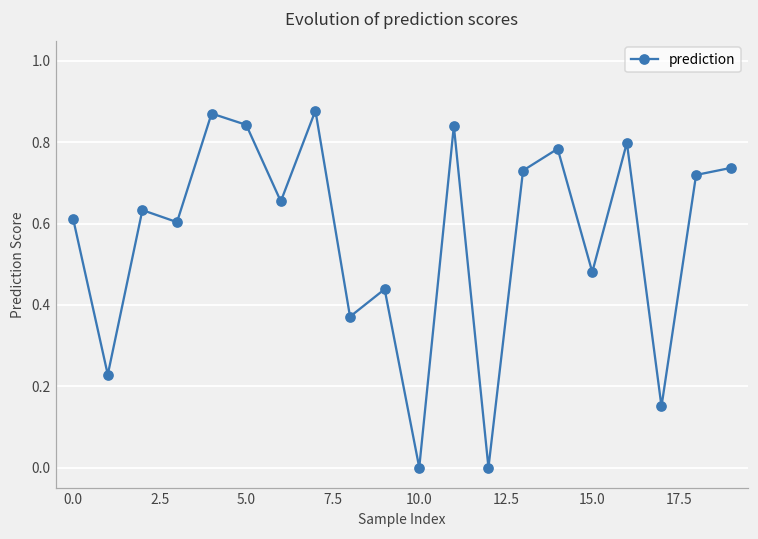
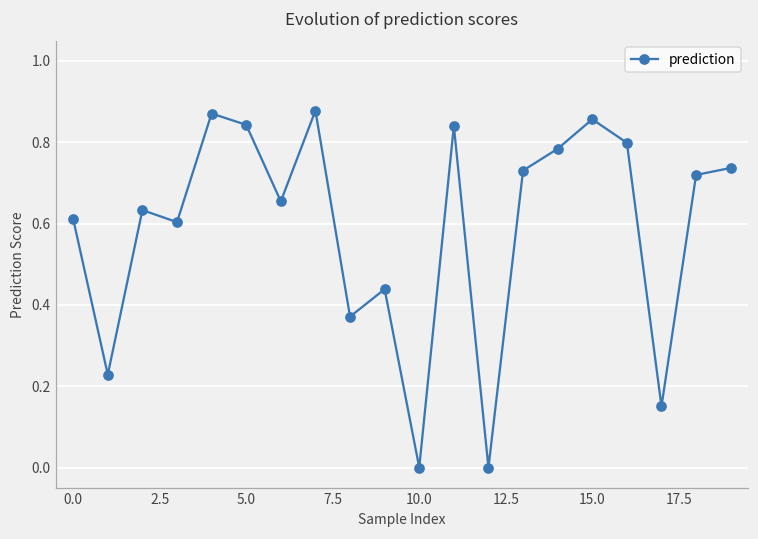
15.0: 0.48 -> 0.86
